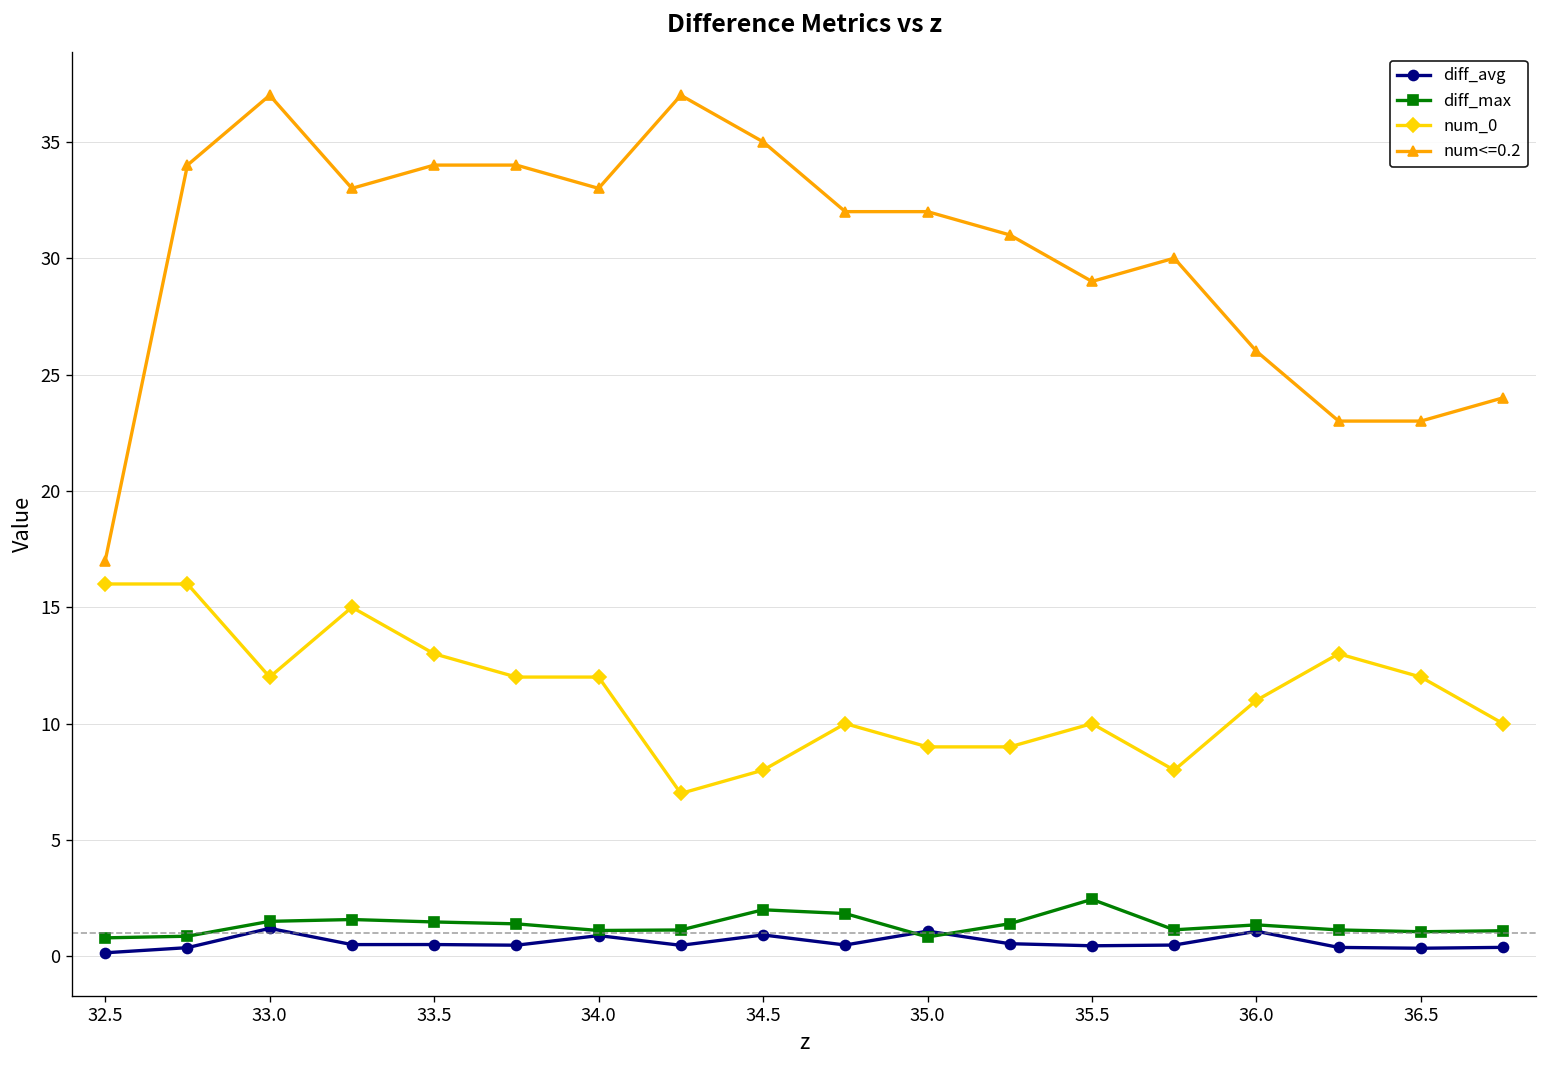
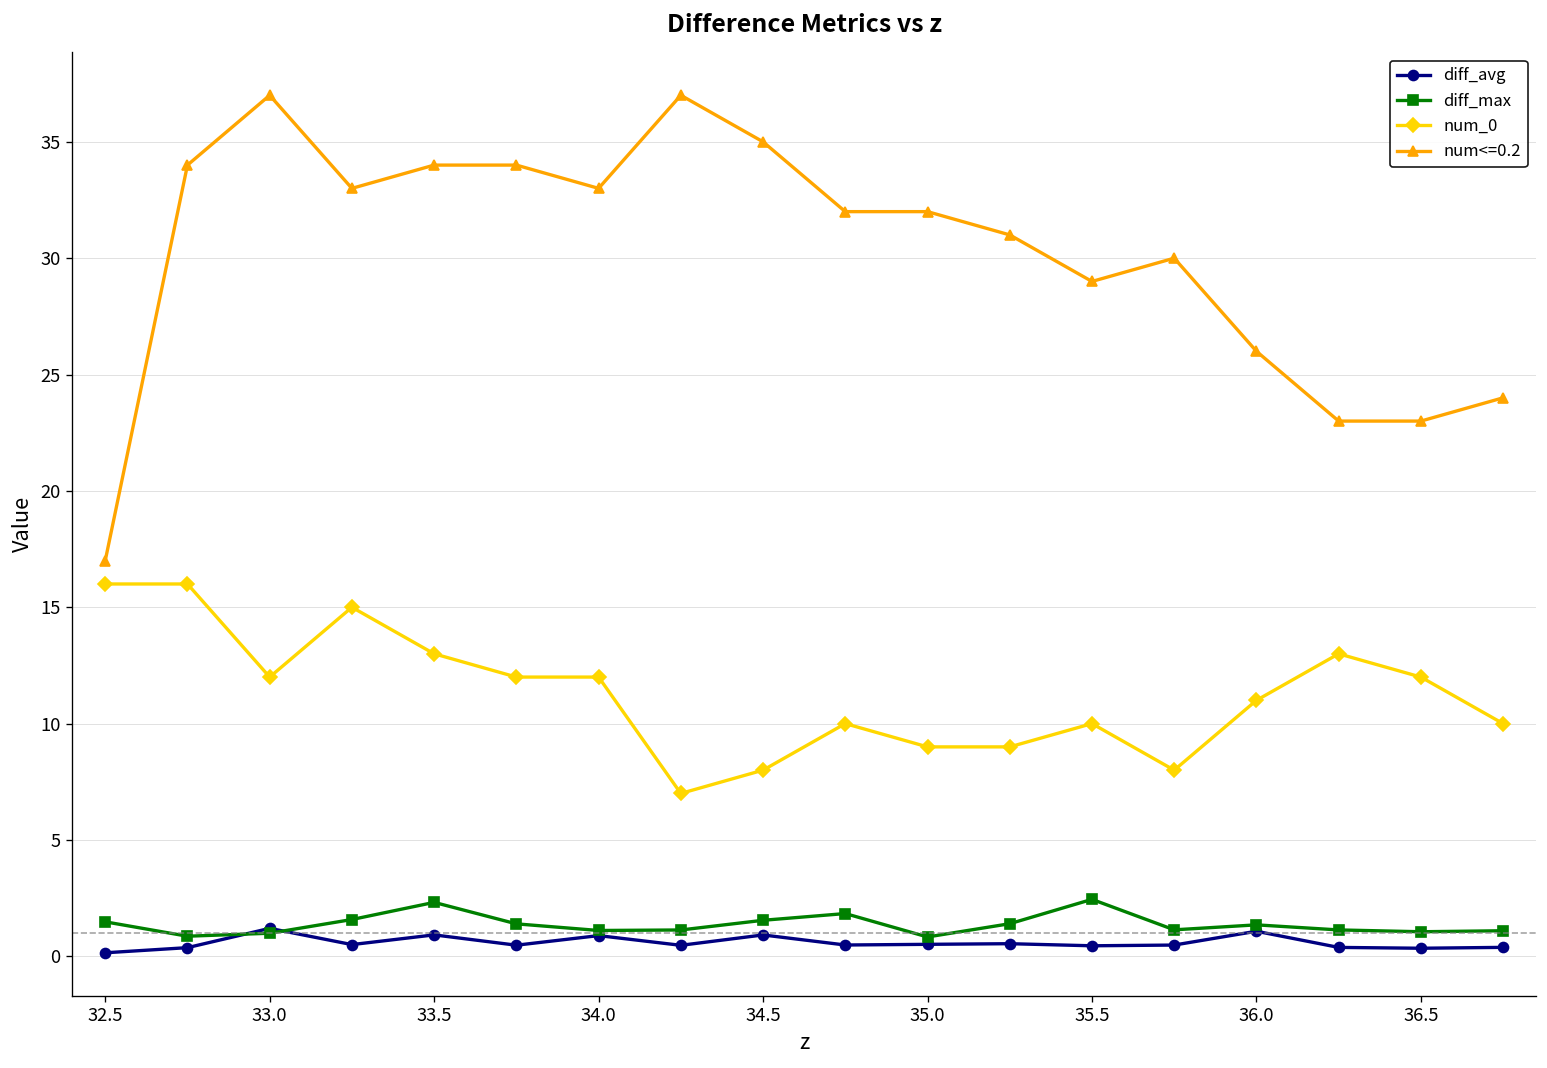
diff_max, 32.5: 0.8 -> 1.5
diff_max, 33.0: 1.5 -> 1.0
diff_avg, 33.5: 0.5 -> 0.9
diff_max, 33.5: 1.5 -> 2.3
diff_max, 34.5: 2.0 -> 1.5
diff_avg, 35.0: 1.1 -> 0.5
